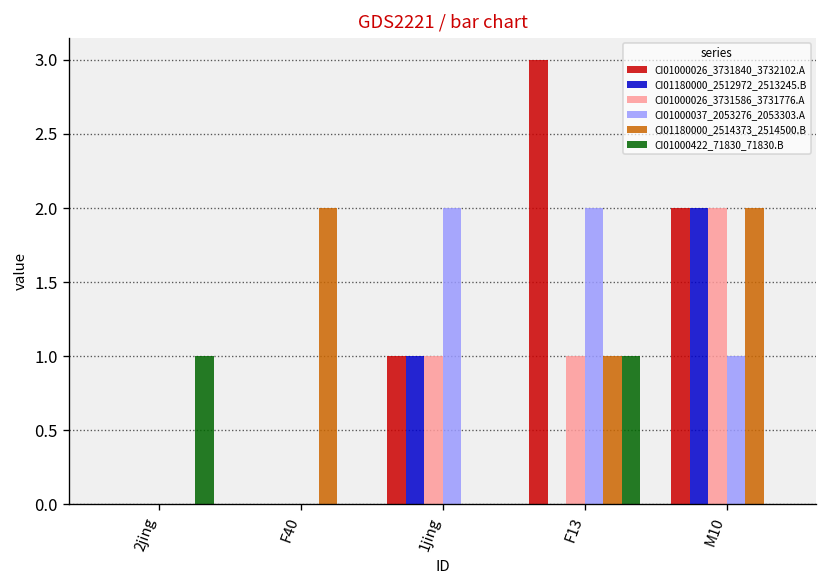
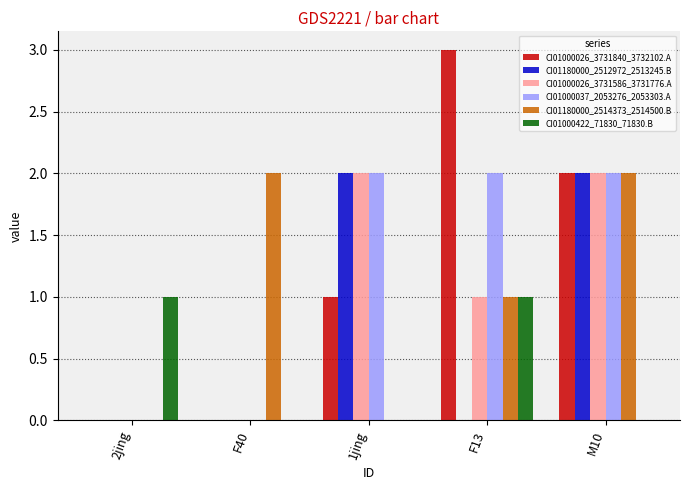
CI01180000_2512972_2513245.B, 1jing: 1 -> 2
CI01000026_3731586_3731776.A, 1jing: 1 -> 2
CI01000037_2053276_2053303.A, M10: 1 -> 2
